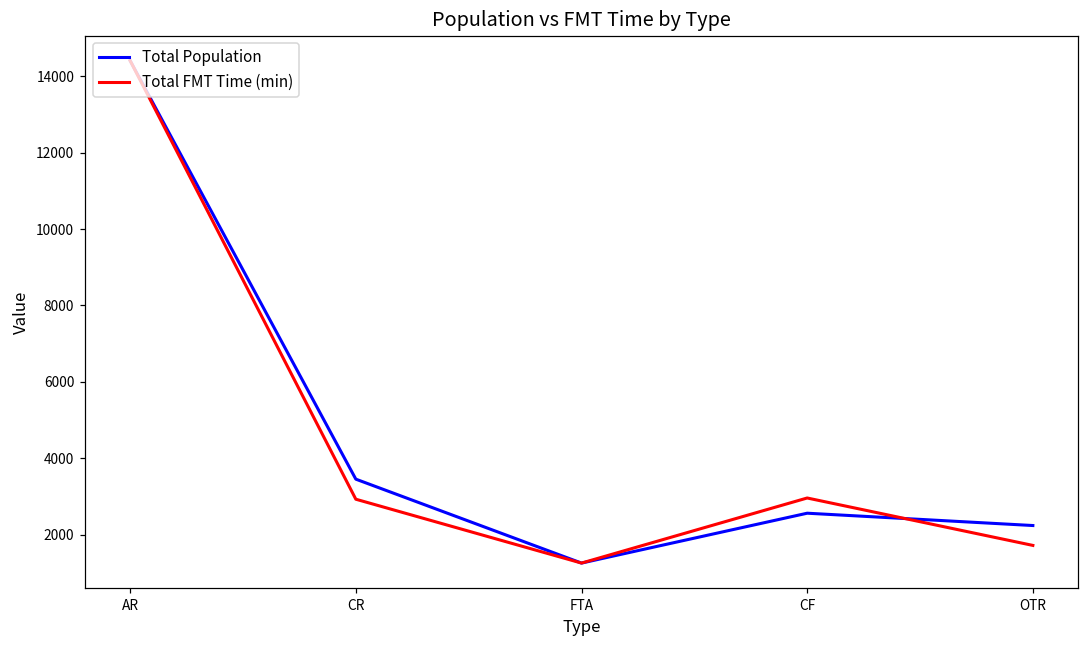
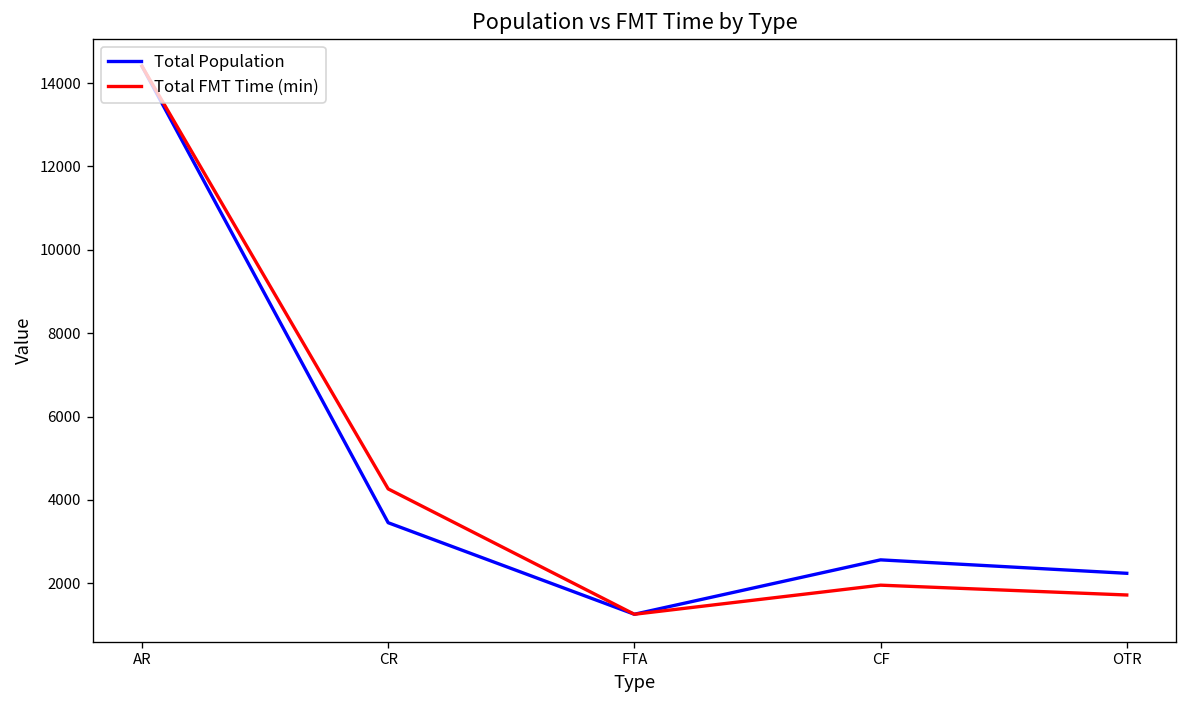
Total FMT Time (min), CR: 2900 -> 4300
Total FMT Time (min), CF: 3000 -> 2000
